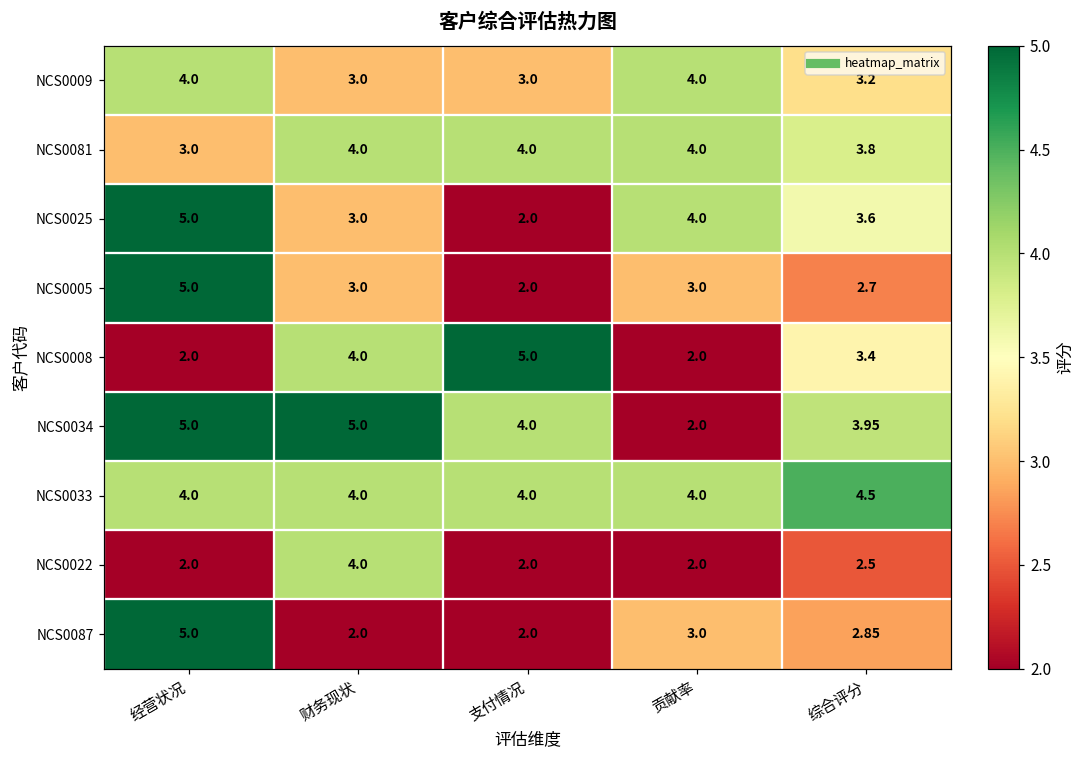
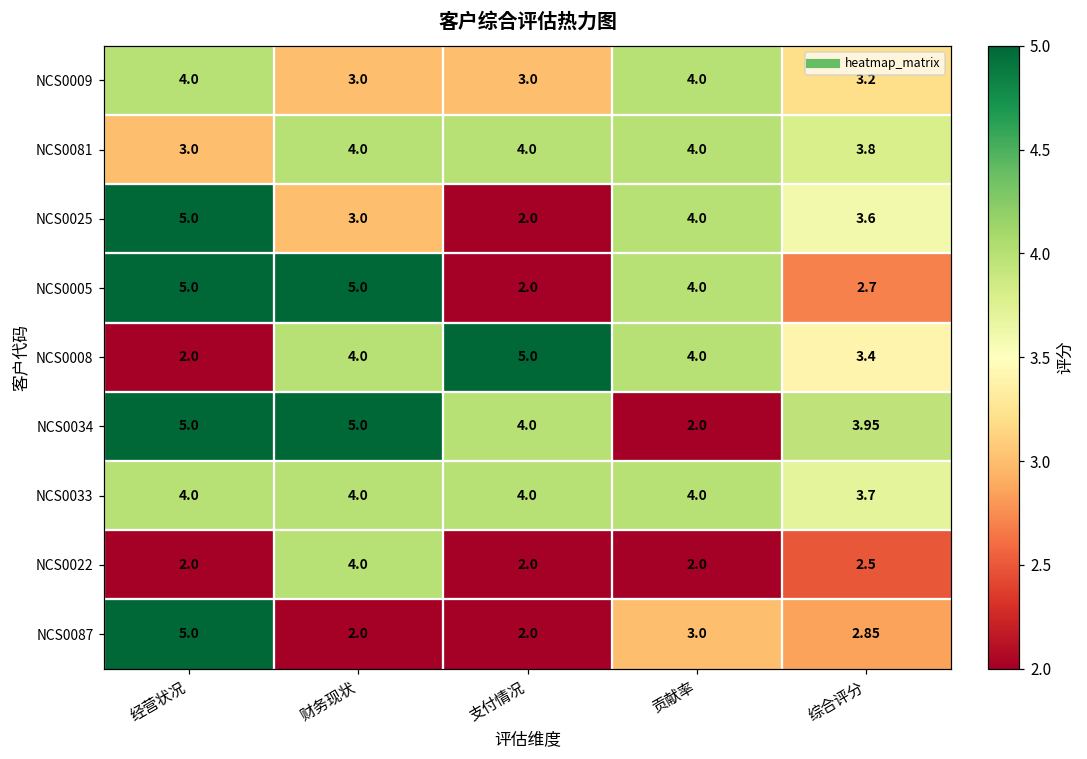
NCS0005, 财务现状: 3.0 -> 5.0
NCS0005, 贡献率: 3.0 -> 4.0
NCS0008, 贡献率: 2.0 -> 4.0
NCS0033, 综合评分: 4.5 -> 3.7
